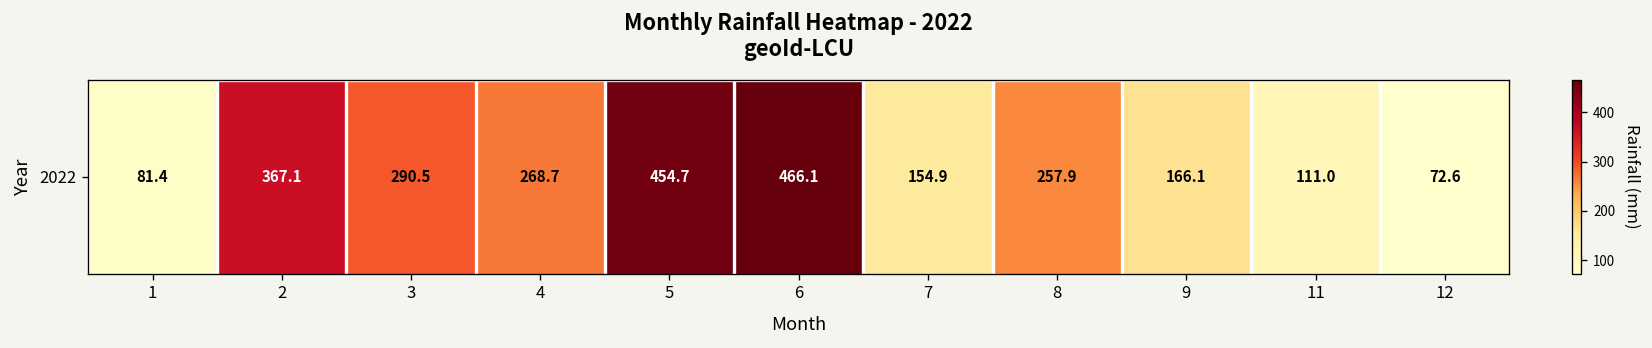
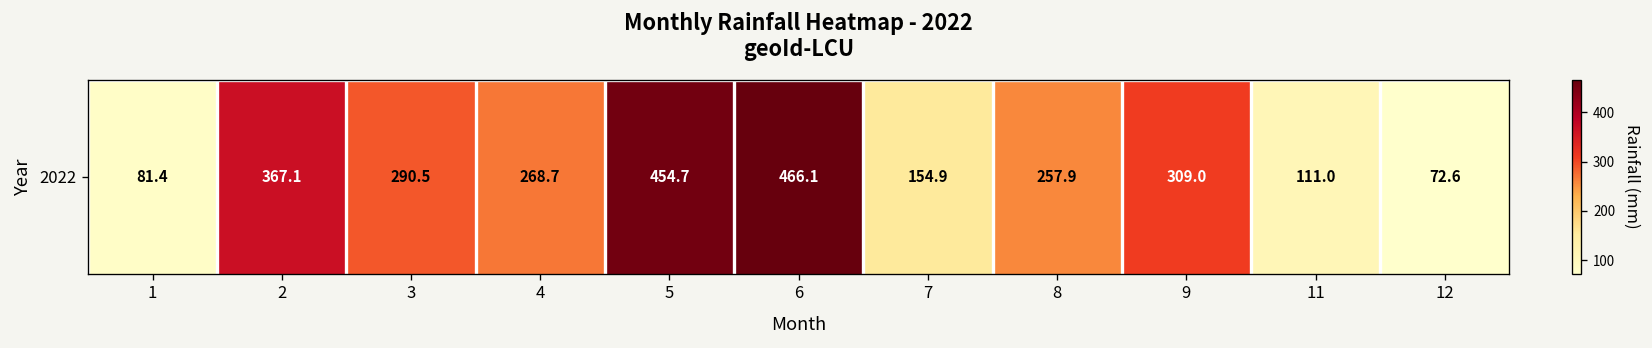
2022, 9: 166.1 -> 309.0
